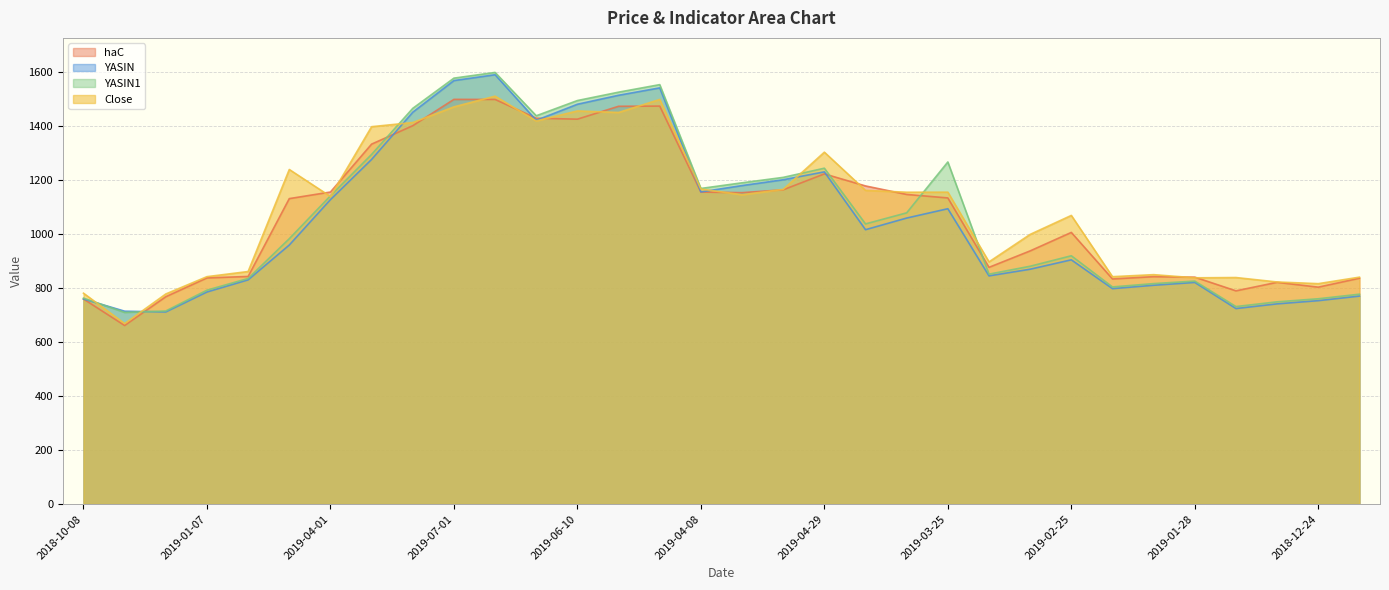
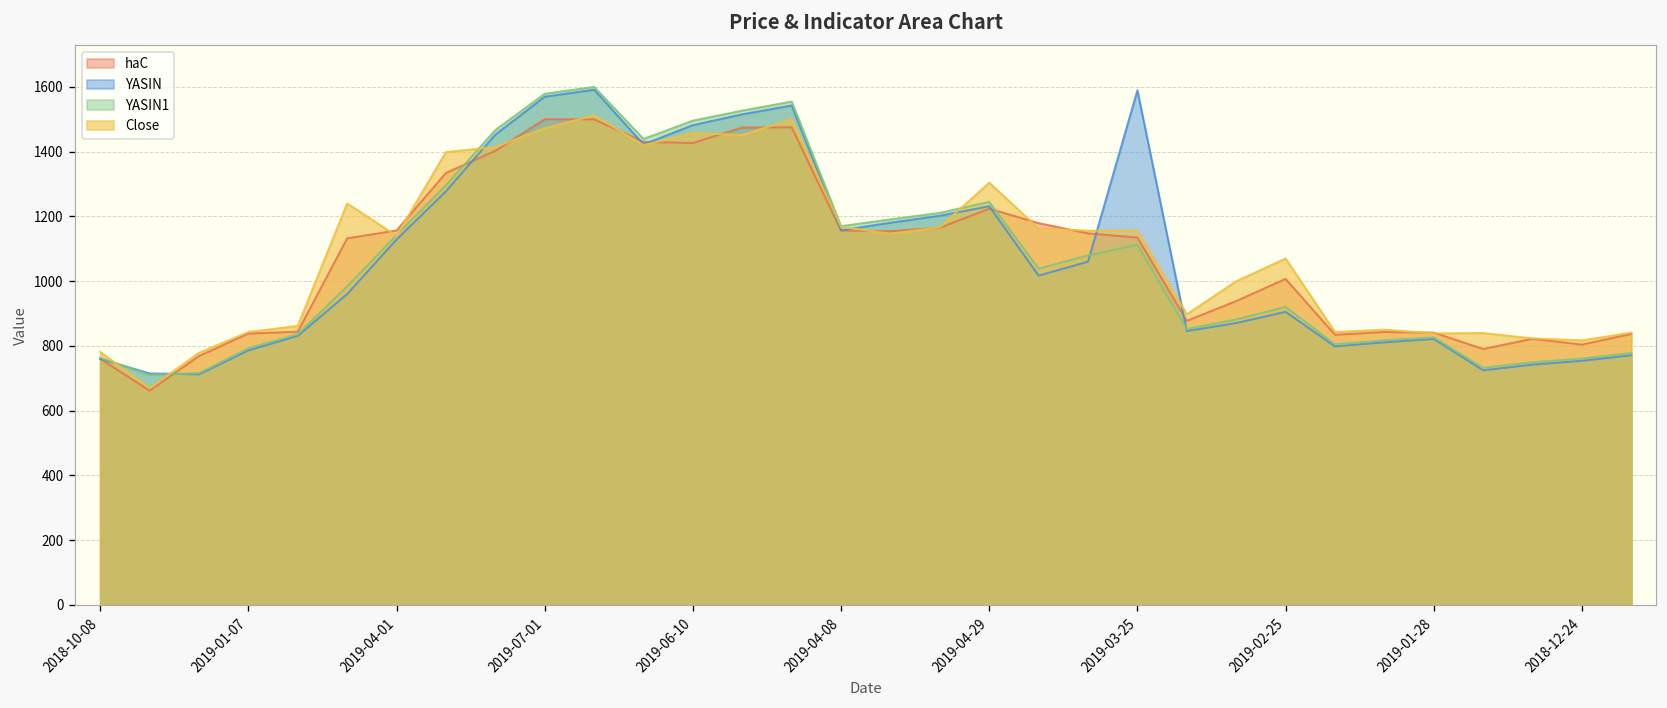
YASIN, 2019-03-25: 1090 -> 1590
YASIN1, 2019-03-25: 1270 -> 1110
